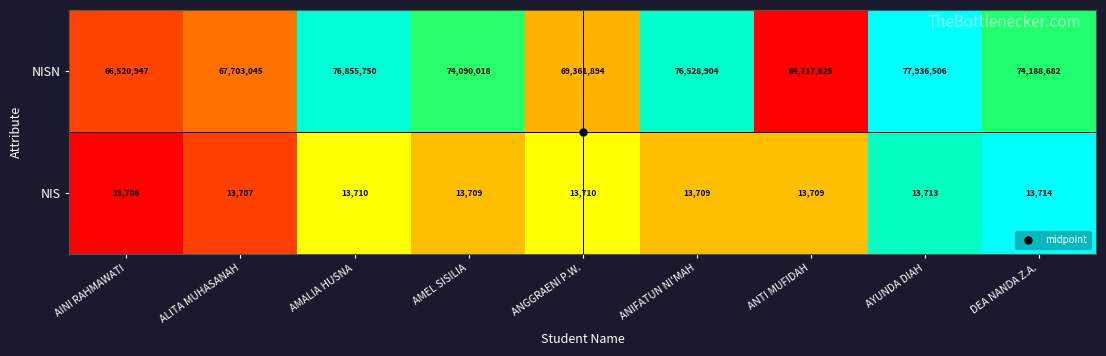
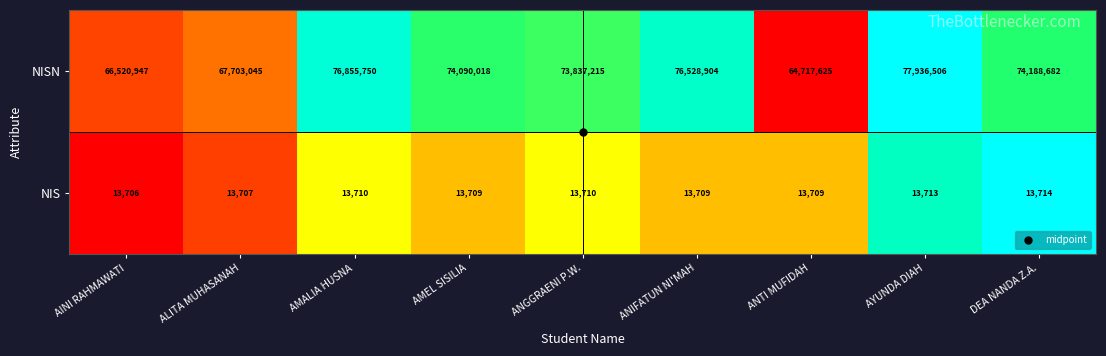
NISN, ANGGRAENI P.W.: 69,361,894 -> 73,837,215
